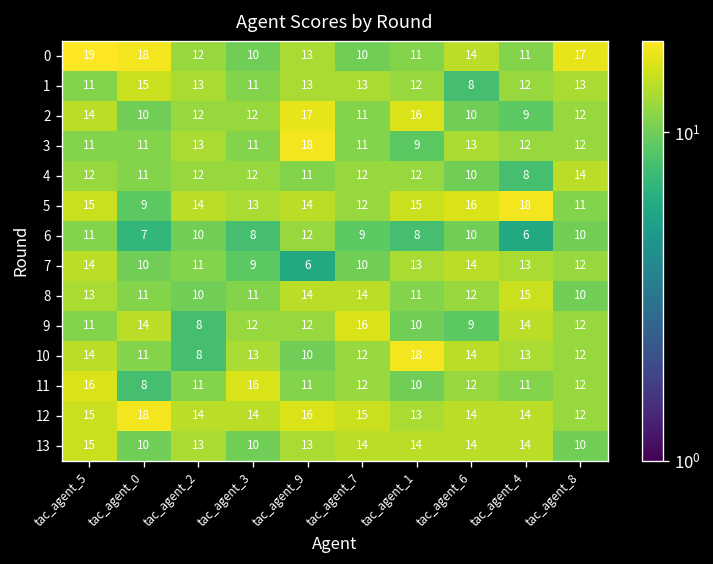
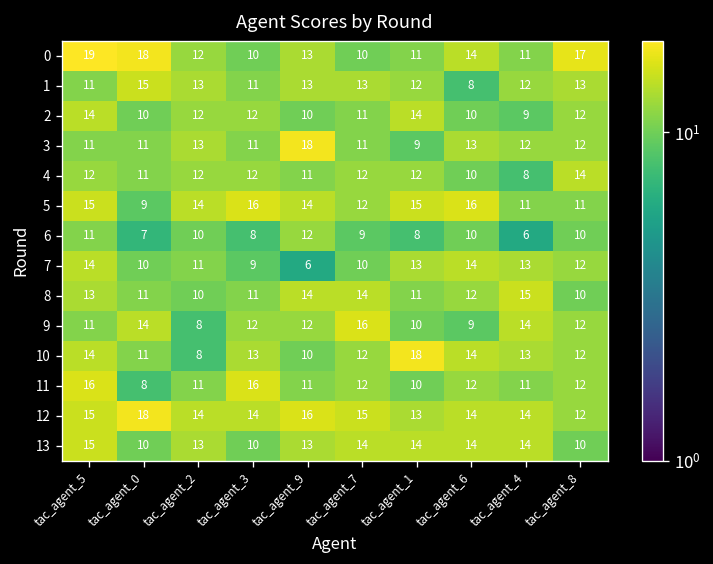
2, tac_agent_9: 17 -> 10
2, tac_agent_1: 16 -> 14
5, tac_agent_3: 13 -> 16
5, tac_agent_4: 18 -> 11
